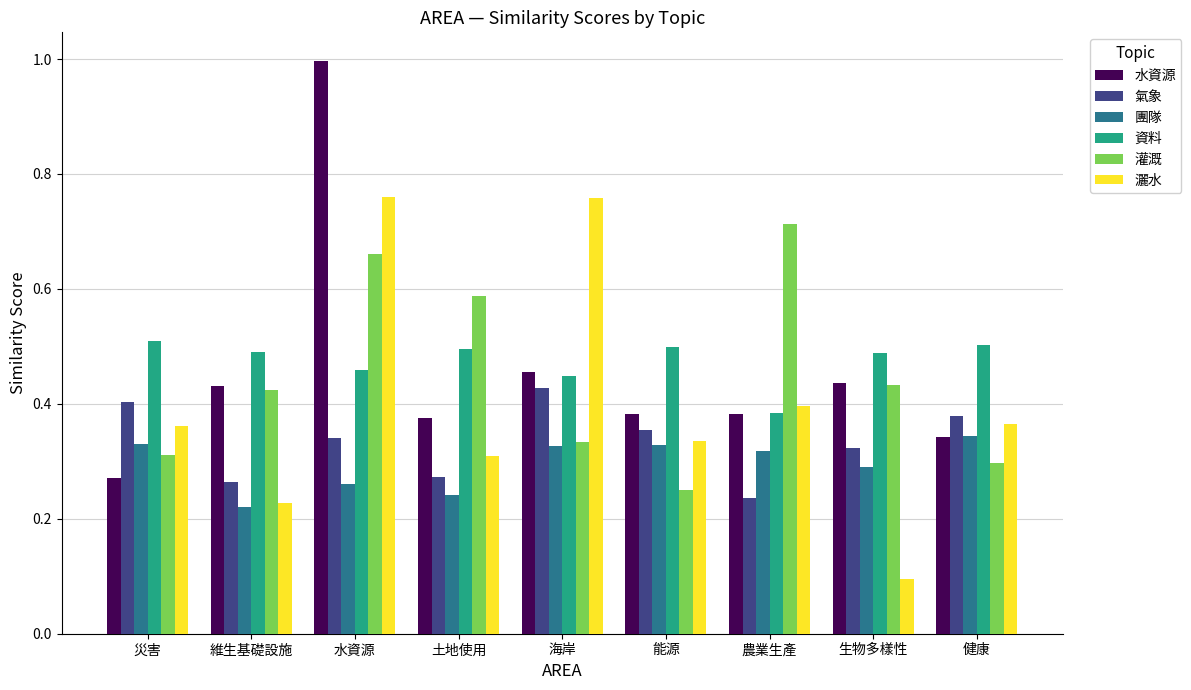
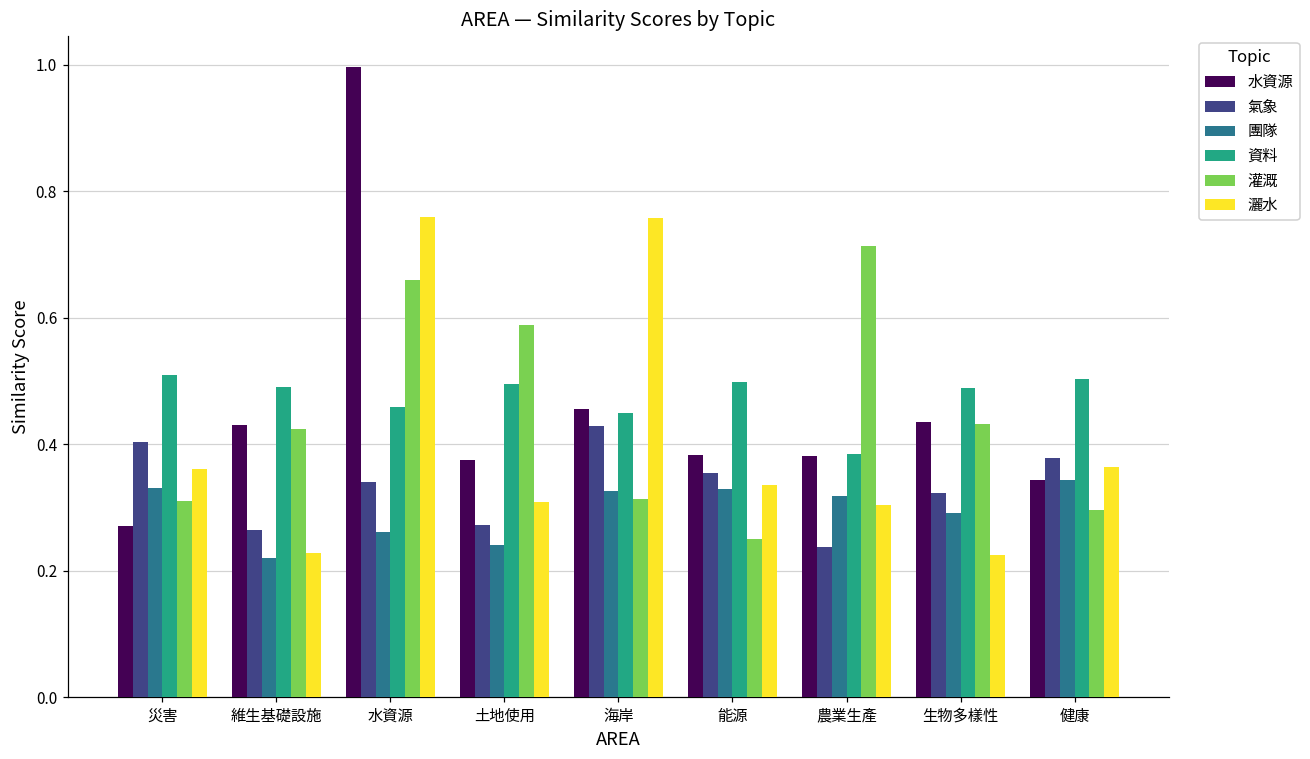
灌溉, 海岸: 0.33 -> 0.31
灑水, 農業生產: 0.40 -> 0.30
灑水, 生物多樣性: 0.09 -> 0.22
